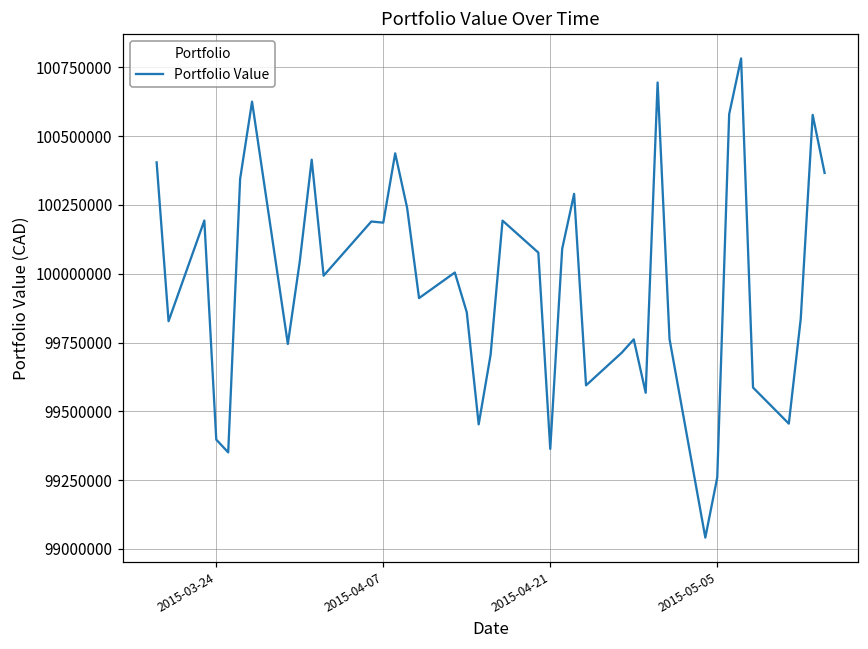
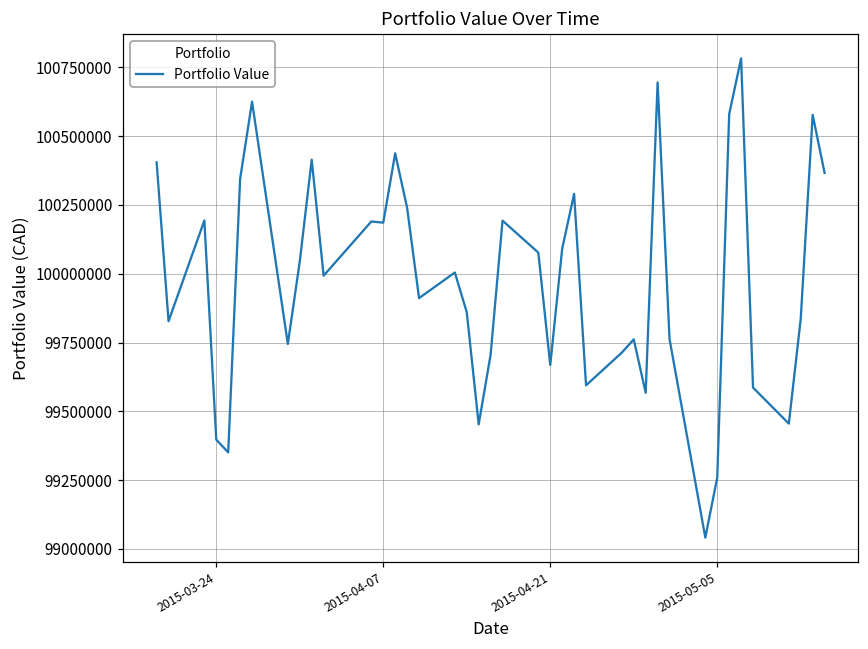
2015-04-21: 99360000 -> 99670000
